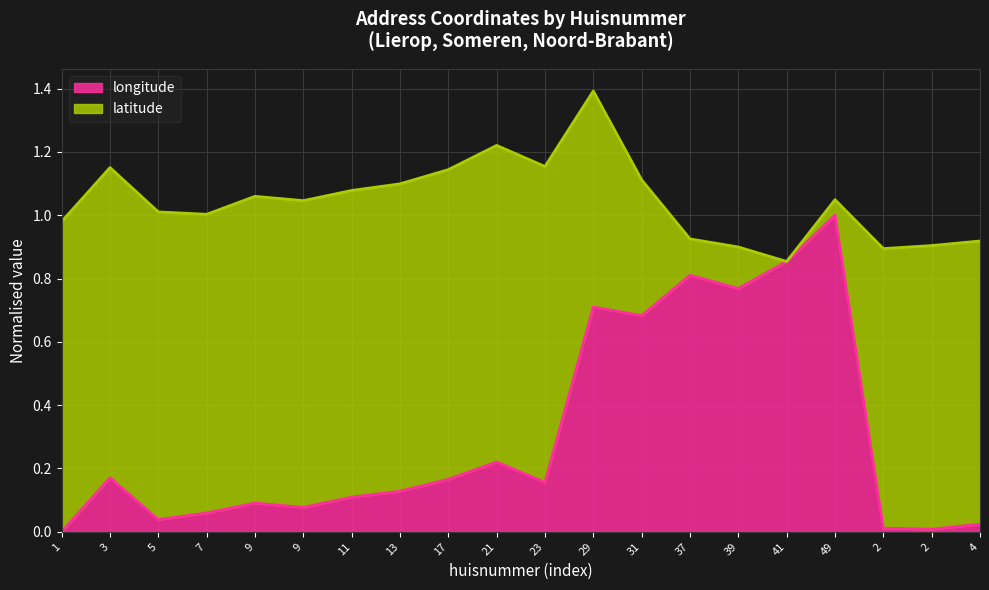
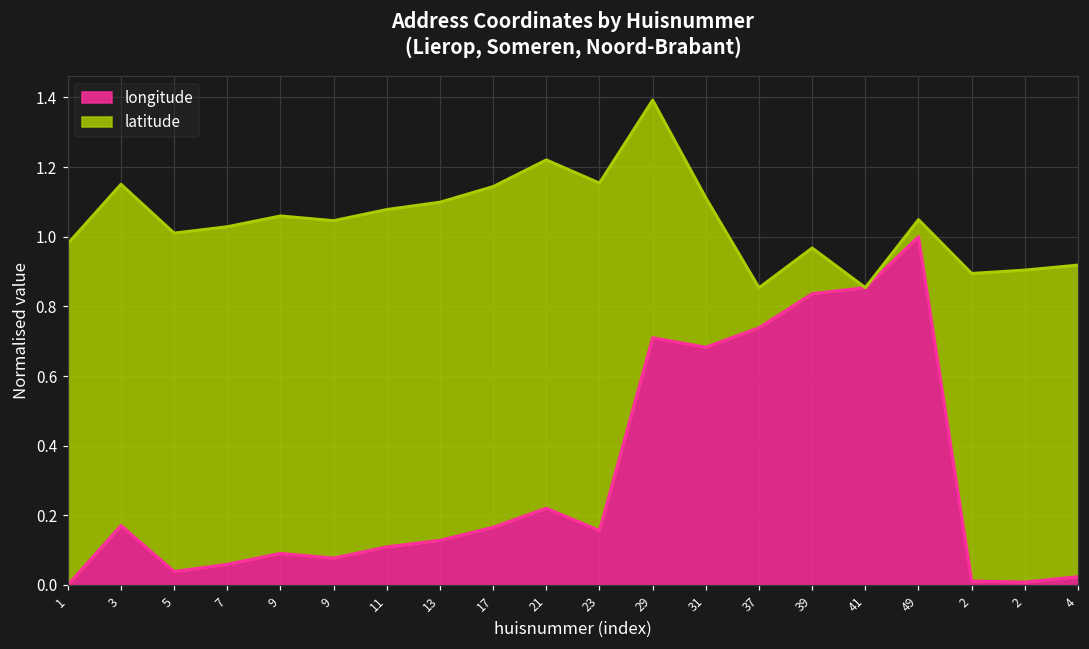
latitude, 7: 0.94 -> 0.97
longitude, 37: 0.81 -> 0.74
longitude, 39: 0.77 -> 0.84
